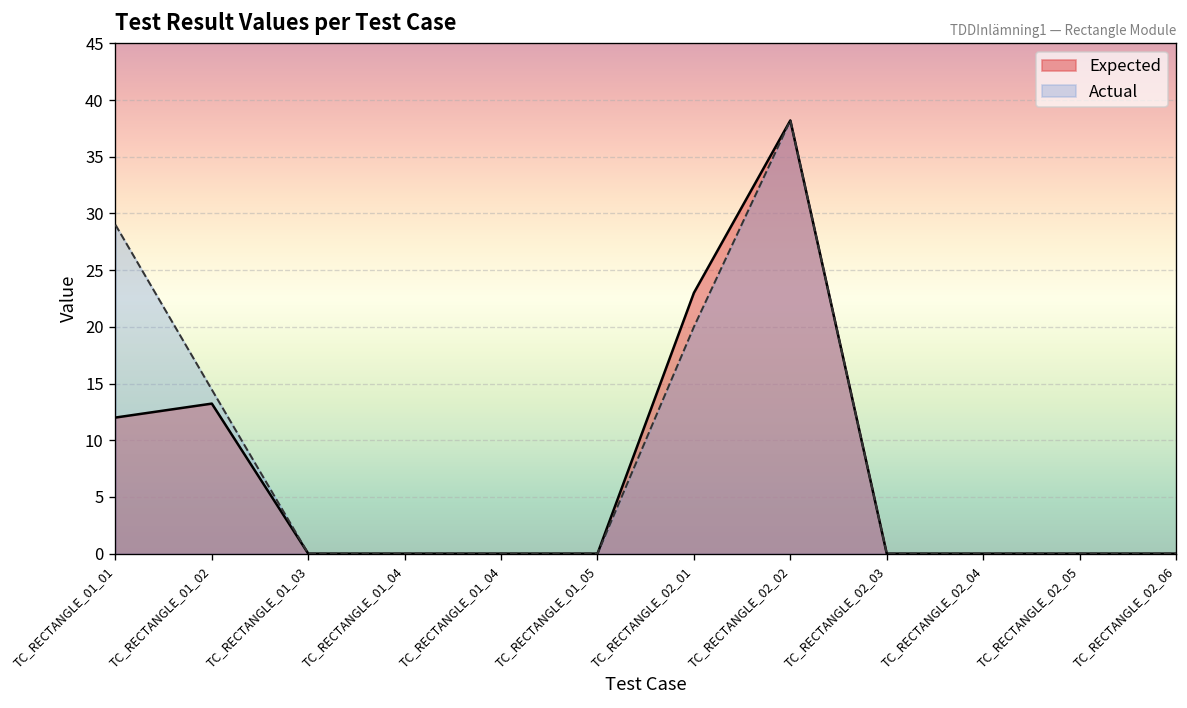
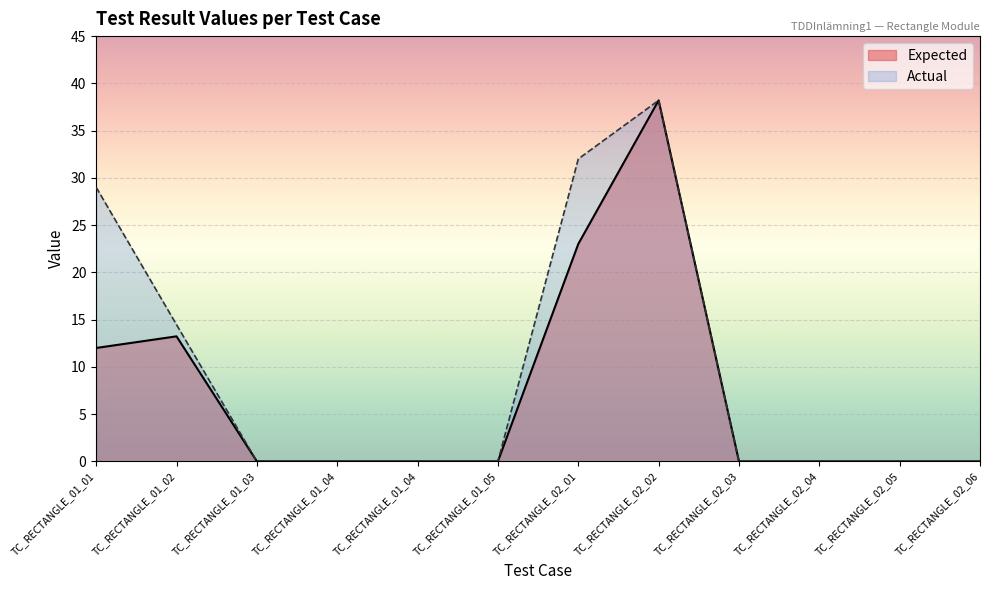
Actual, TC_RECTANGLE_02_01: 20 -> 32
